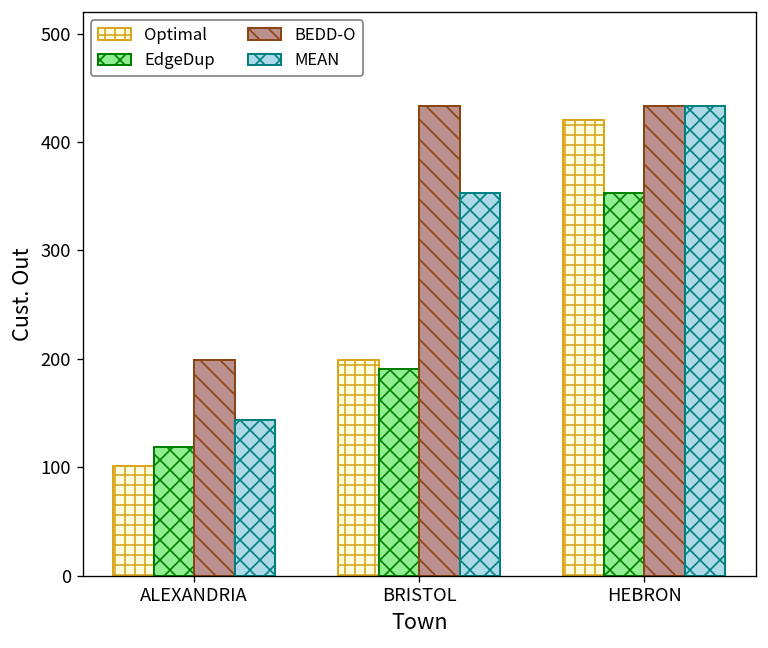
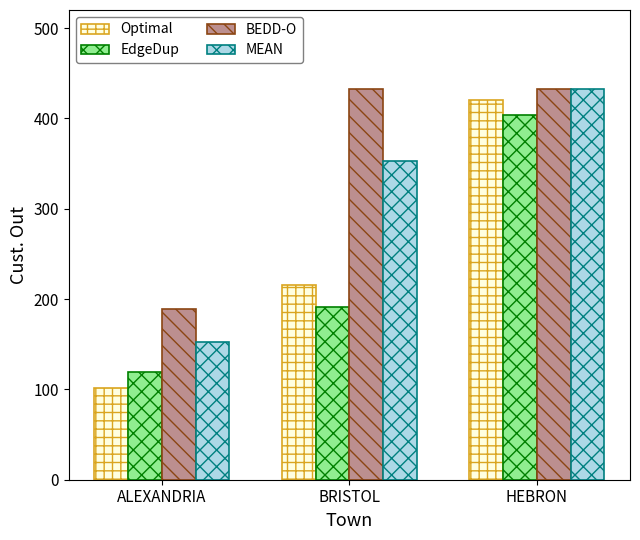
BEDD-O, ALEXANDRIA: 200 -> 190
MEAN, ALEXANDRIA: 140 -> 150
Optimal, BRISTOL: 200 -> 220
EdgeDup, HEBRON: 350 -> 400
